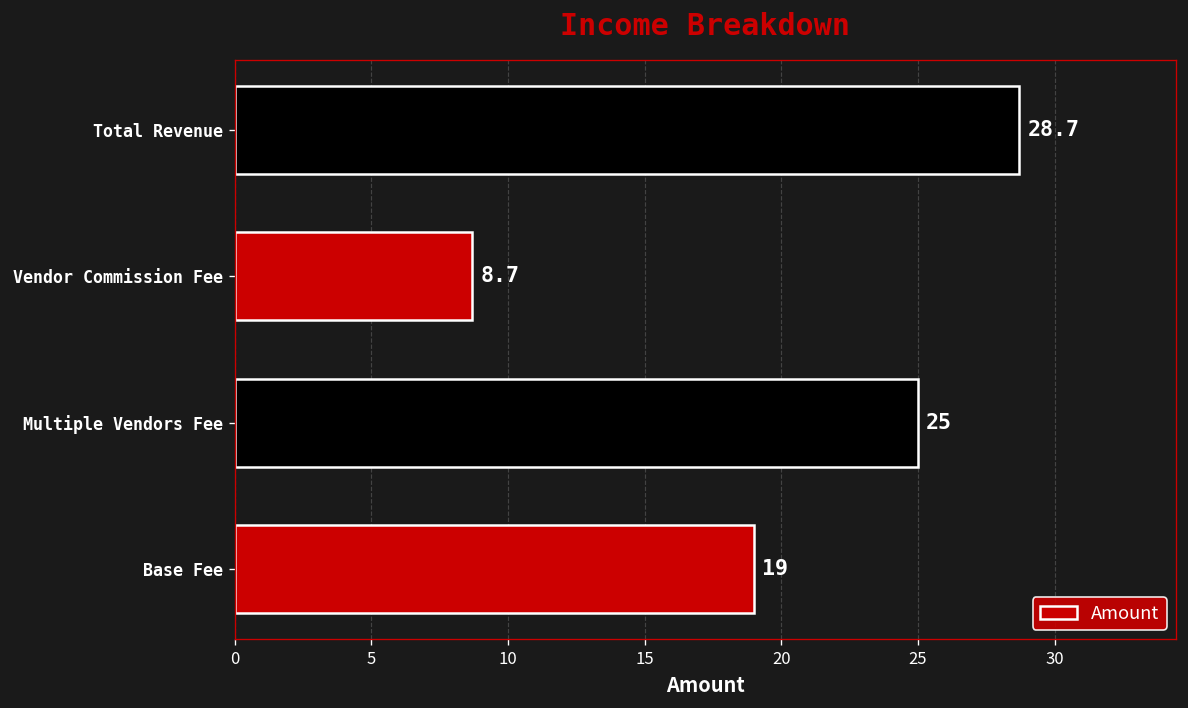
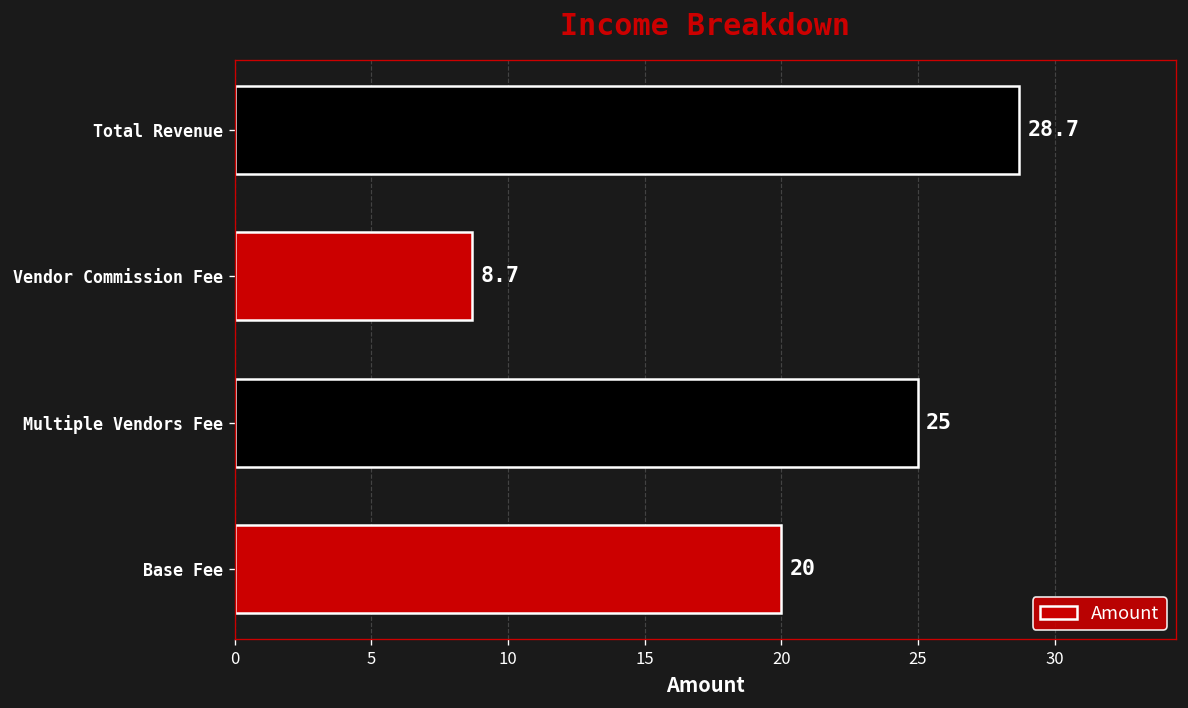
Base Fee: 19 -> 20
